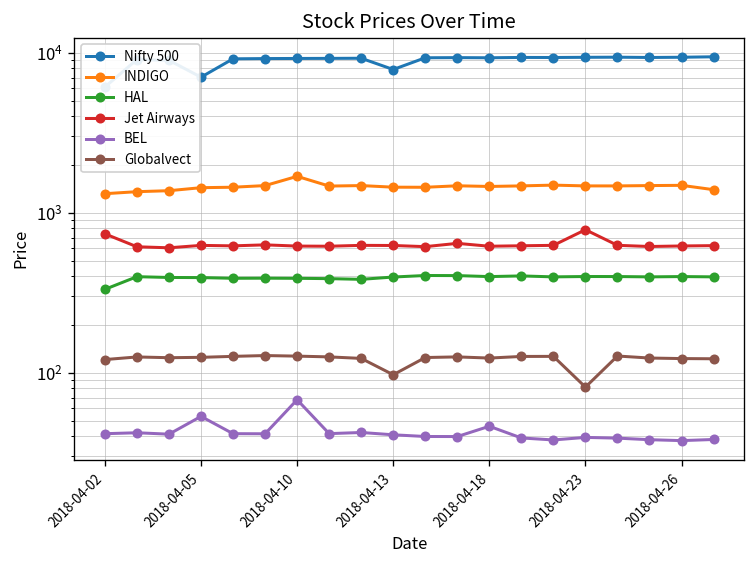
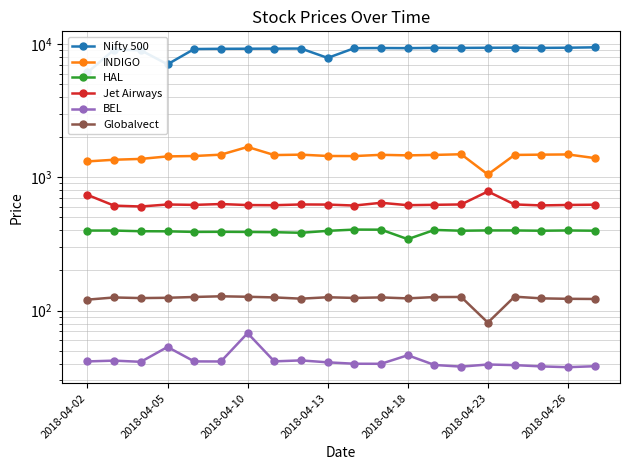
HAL, 2018-04-02: 330 -> 400
Globalvect, 2018-04-13: 100 -> 130
HAL, 2018-04-18: 400 -> 340
INDIGO, 2018-04-23: 1500 -> 1100
